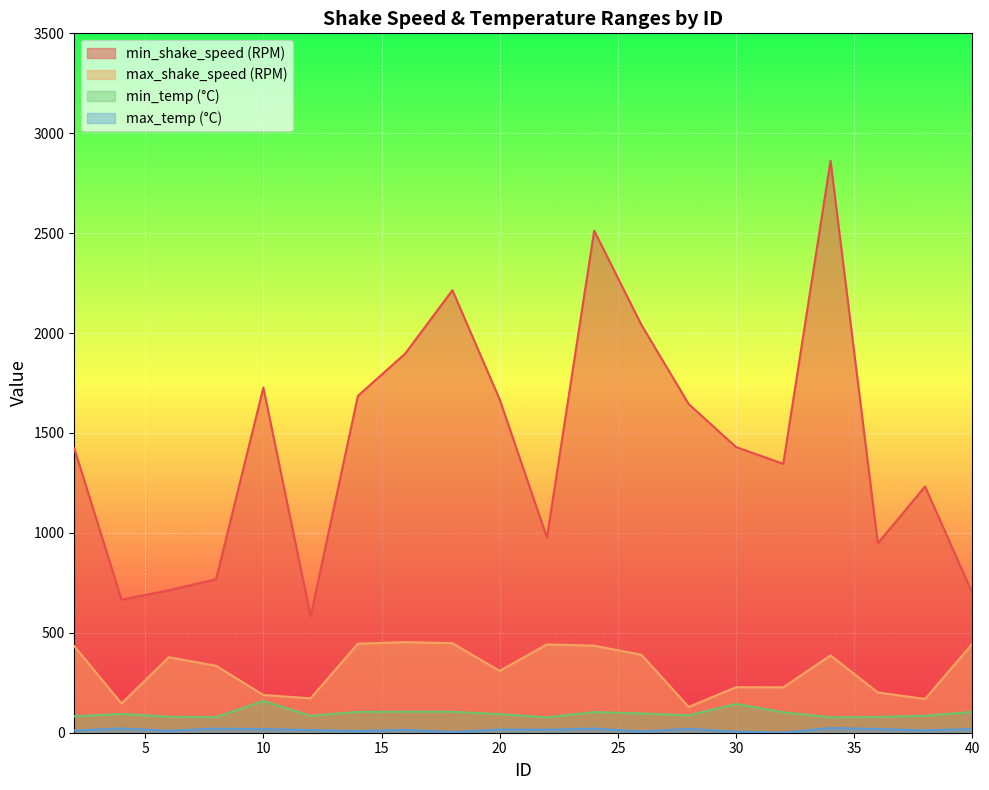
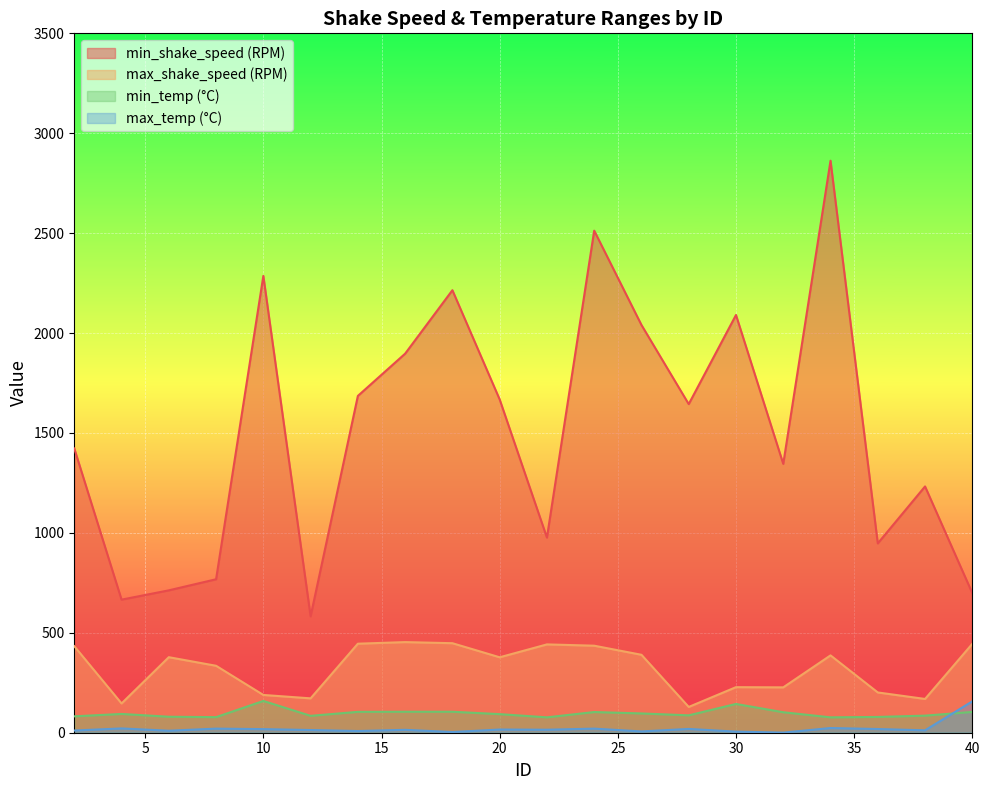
min_shake_speed (RPM), 10: 1730 -> 2290
max_shake_speed (RPM), 20: 310 -> 380
min_shake_speed (RPM), 30: 1430 -> 2090
max_temp (°C), 40: 20 -> 160
